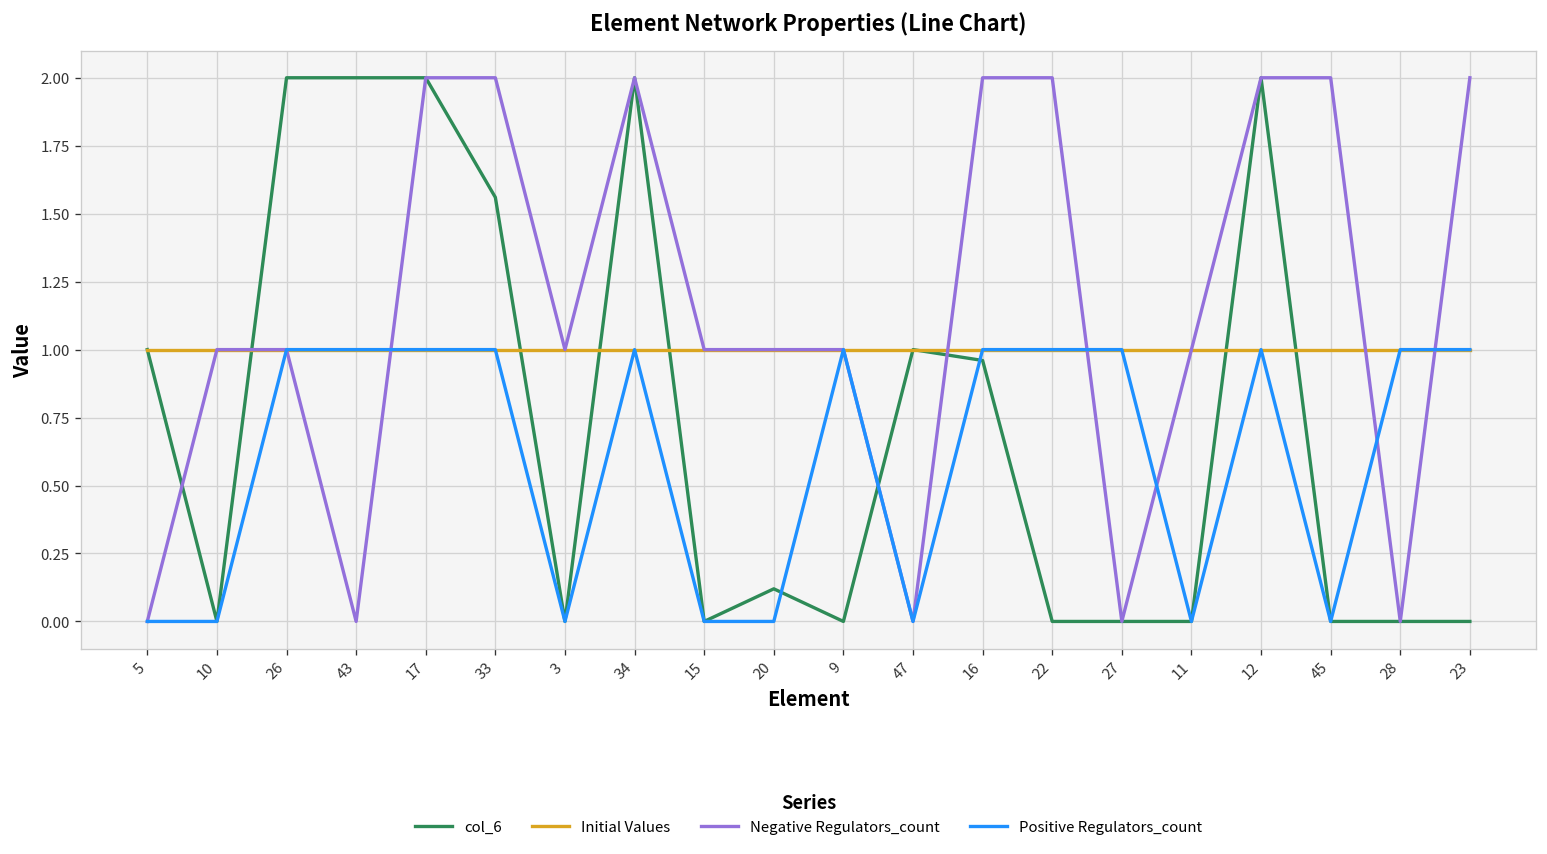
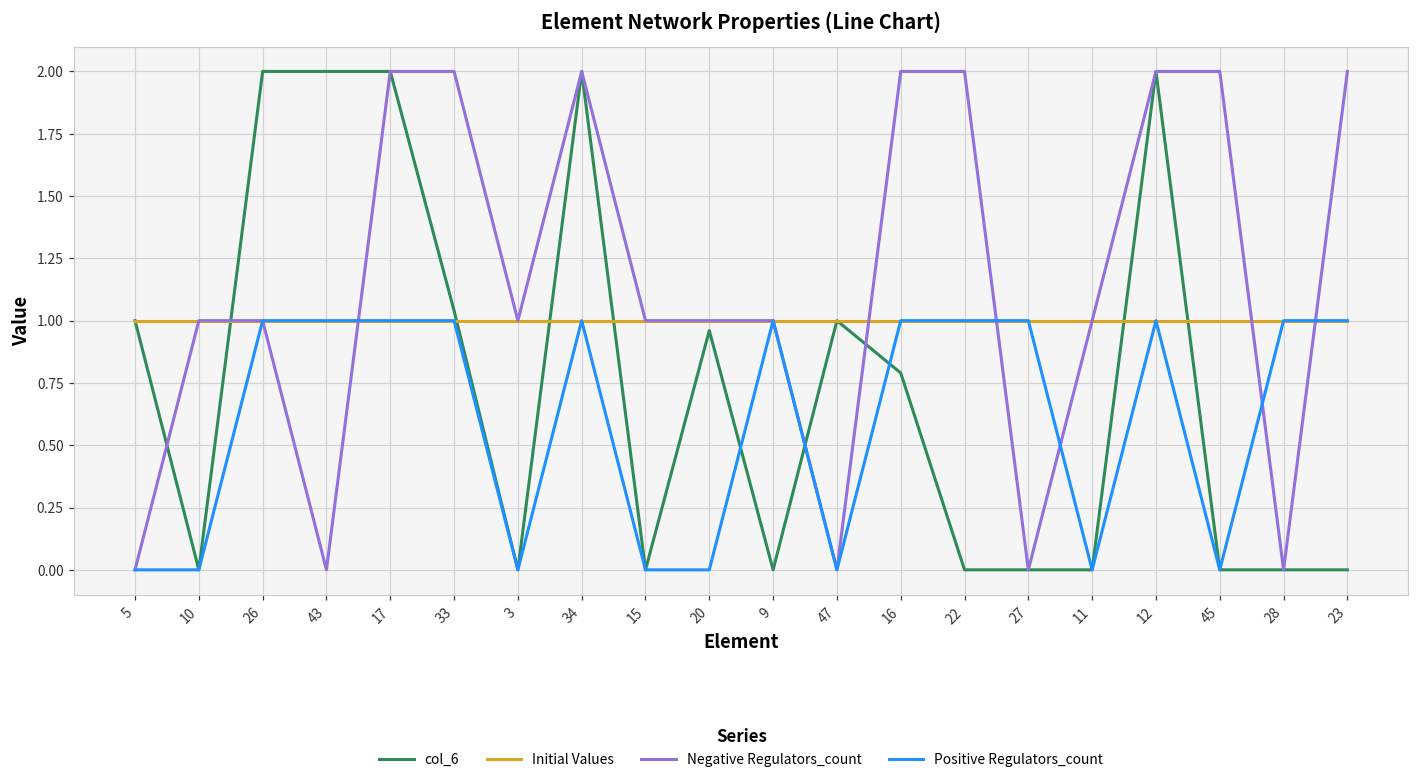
col_6, 33: 1.56 -> 1.04
col_6, 20: 0.12 -> 0.96
col_6, 16: 0.96 -> 0.79
